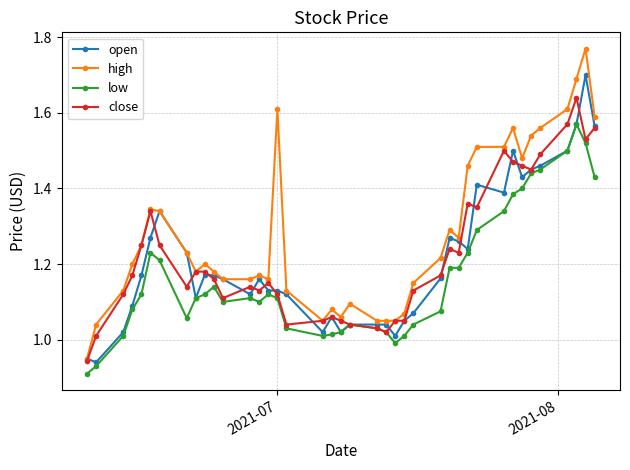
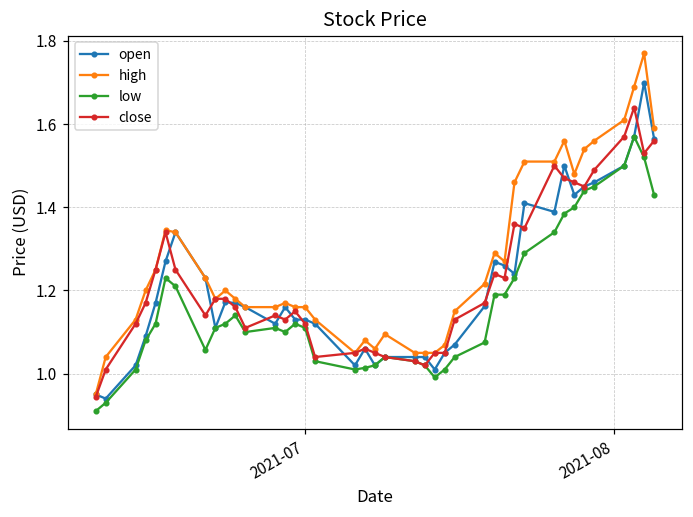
high, 2021-07: 1.61 -> 1.16
